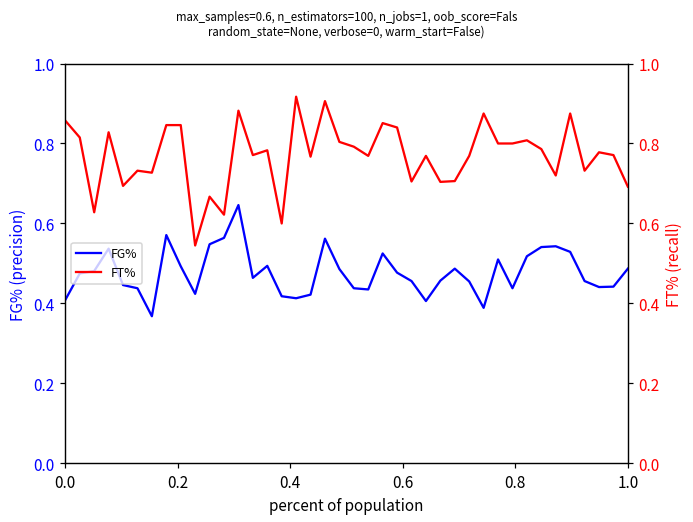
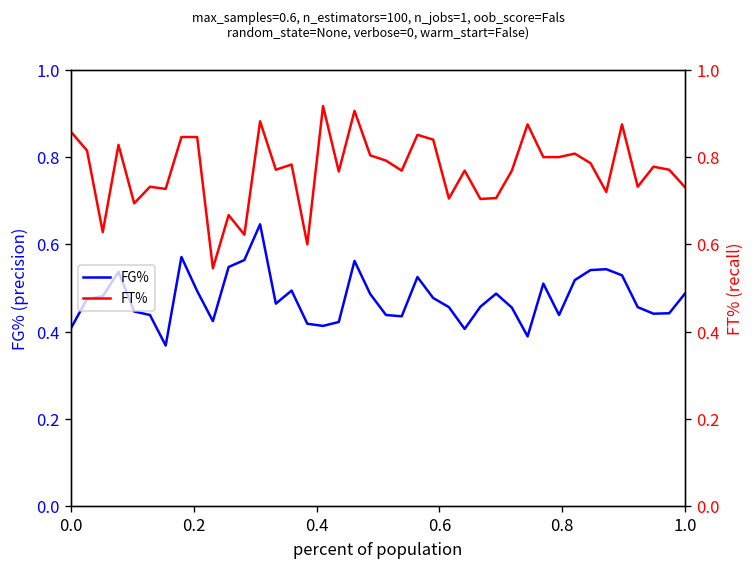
FT%, 1.0: 0.69 -> 0.73
